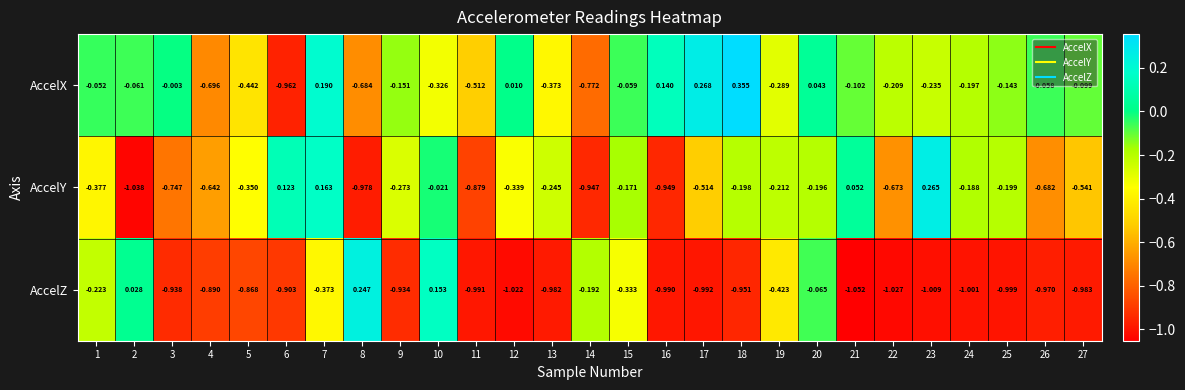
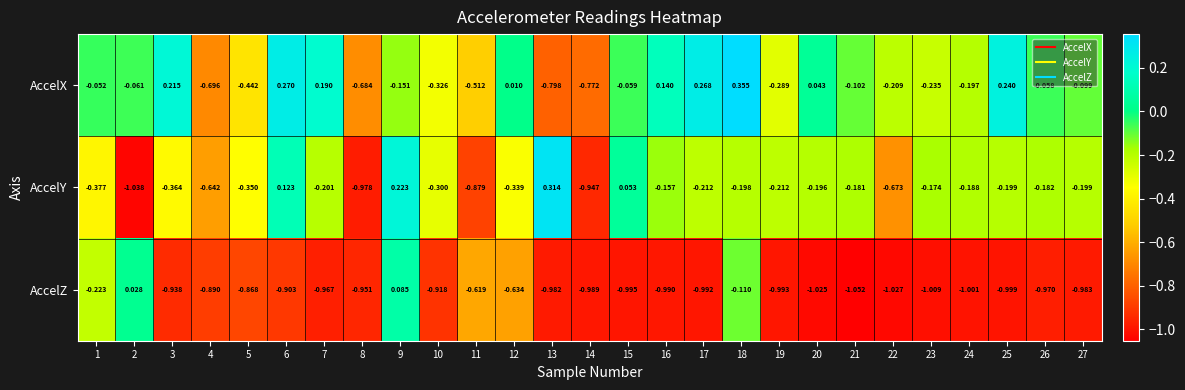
AccelX, 3: -0.003 -> 0.215
AccelX, 6: -0.962 -> 0.270
AccelX, 13: -0.373 -> -0.798
AccelX, 25: -0.143 -> 0.240
AccelY, 3: -0.747 -> -0.364
AccelY, 7: 0.163 -> -0.201
AccelY, 9: -0.273 -> 0.223
AccelY, 10: -0.021 -> -0.300
AccelY, 13: -0.245 -> 0.314
AccelY, 15: -0.171 -> 0.053
AccelY, 16: -0.949 -> -0.157
AccelY, 17: -0.514 -> -0.212
AccelY, 21: 0.052 -> -0.181
AccelY, 23: 0.265 -> -0.174
AccelY, 26: -0.682 -> -0.182
AccelY, 27: -0.541 -> -0.199
AccelZ, 7: -0.373 -> -0.967
AccelZ, 8: 0.247 -> -0.951
AccelZ, 9: -0.934 -> 0.085
AccelZ, 10: 0.153 -> -0.918
AccelZ, 11: -0.991 -> -0.619
AccelZ, 12: -1.022 -> -0.634
AccelZ, 14: -0.192 -> -0.989
AccelZ, 15: -0.333 -> -0.995
AccelZ, 18: -0.951 -> -0.110
AccelZ, 19: -0.423 -> -0.993
AccelZ, 20: -0.065 -> -1.025
